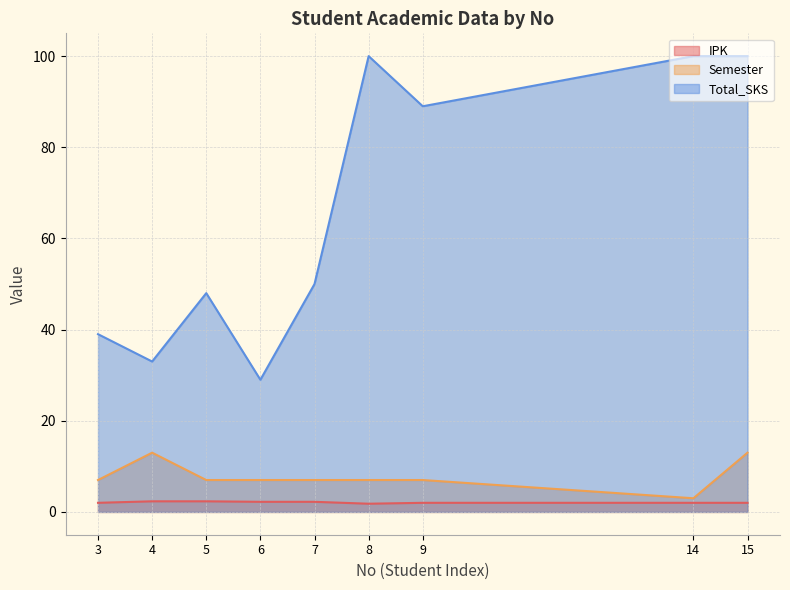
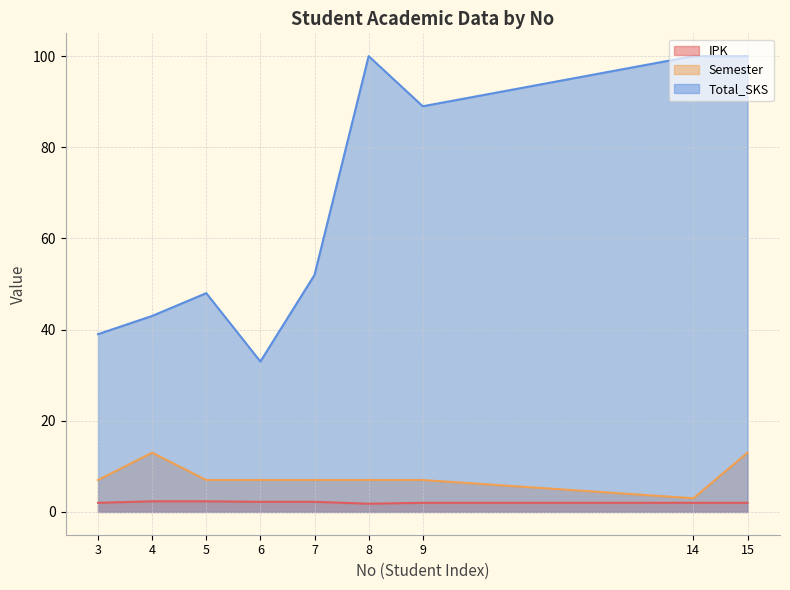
Total_SKS, 4: 33 -> 43
Total_SKS, 6: 29 -> 33
Total_SKS, 7: 50 -> 52
